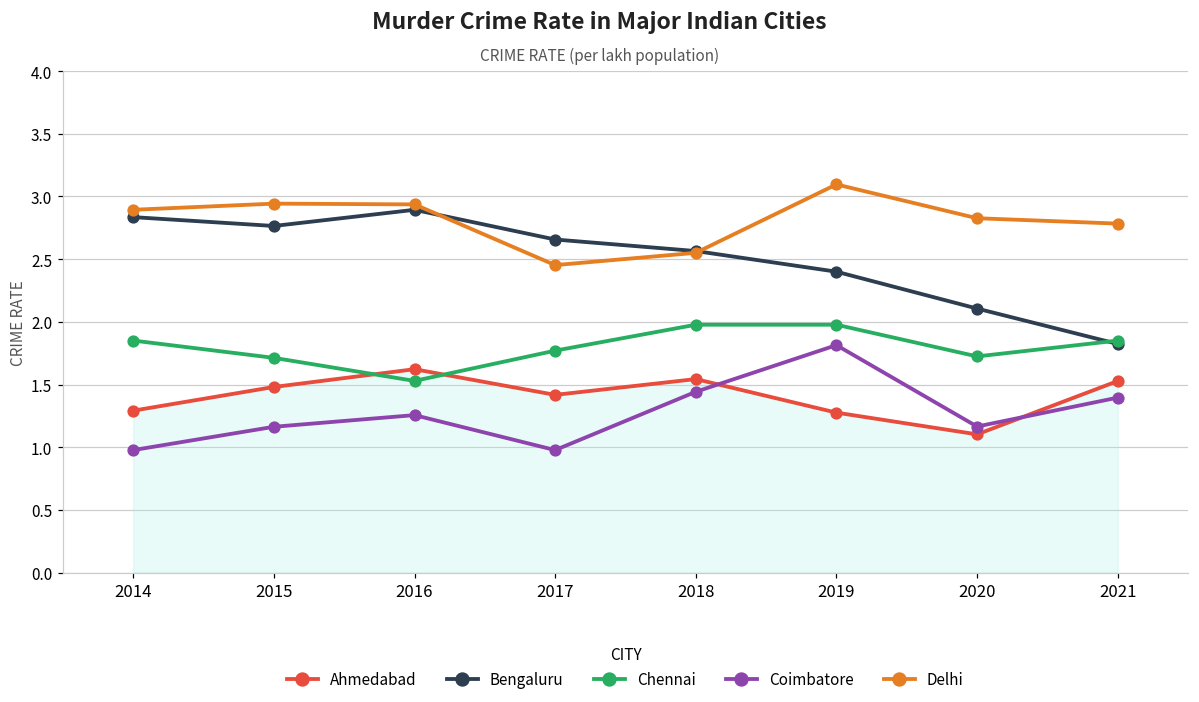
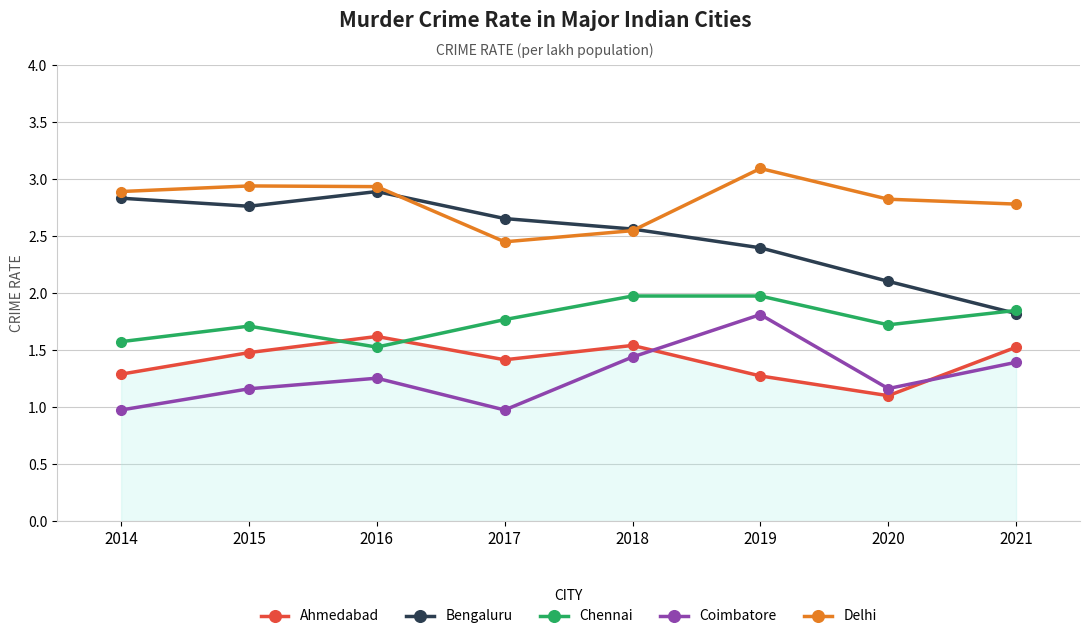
Chennai, 2014: 1.85 -> 1.58
